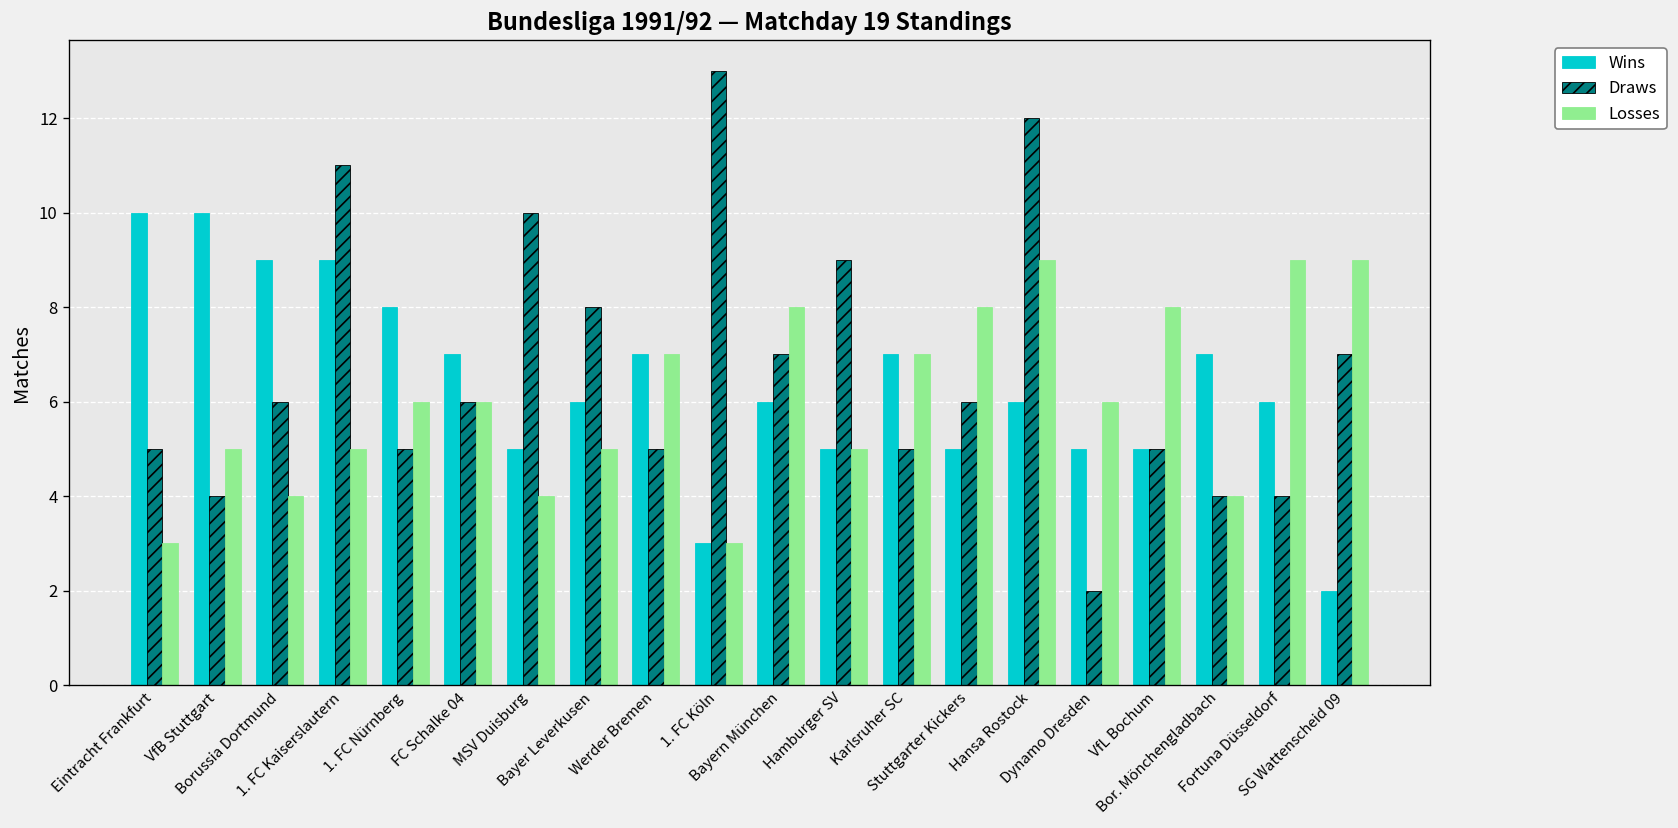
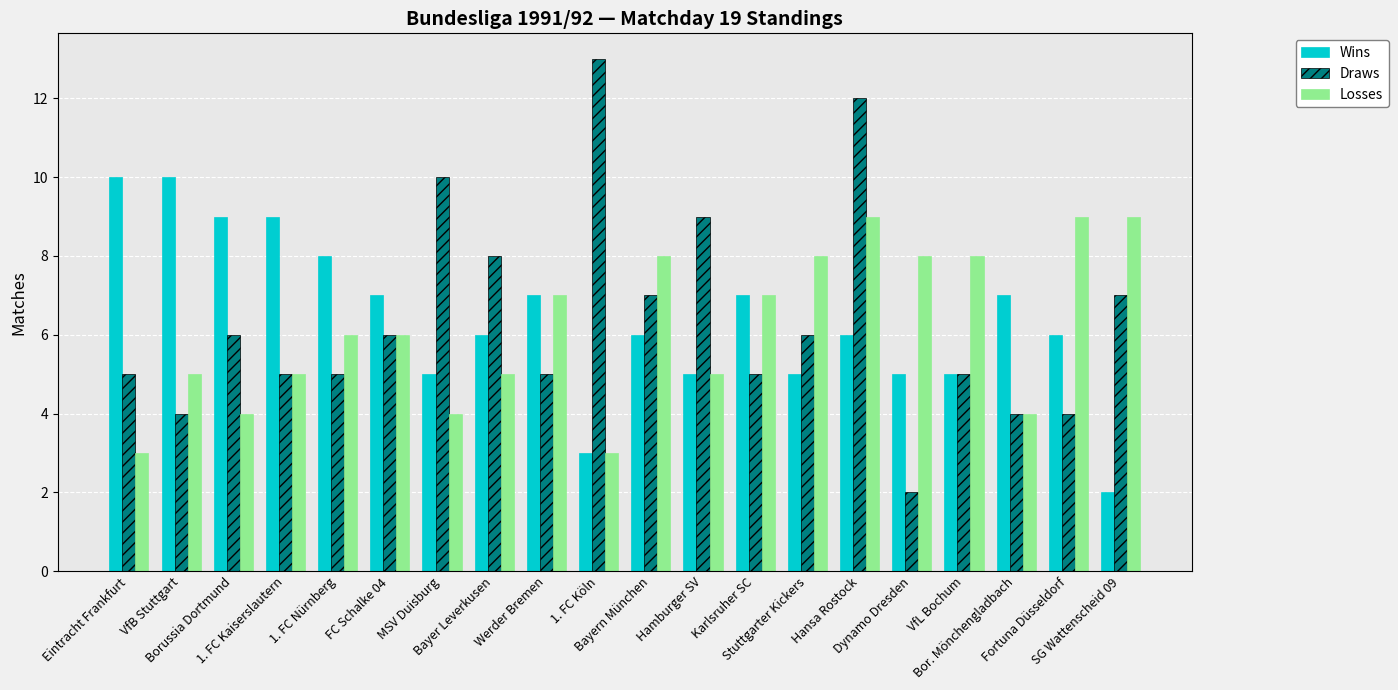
Draws, 1. FC Kaiserslautern: 11 -> 5
Losses, Dynamo Dresden: 6 -> 8
